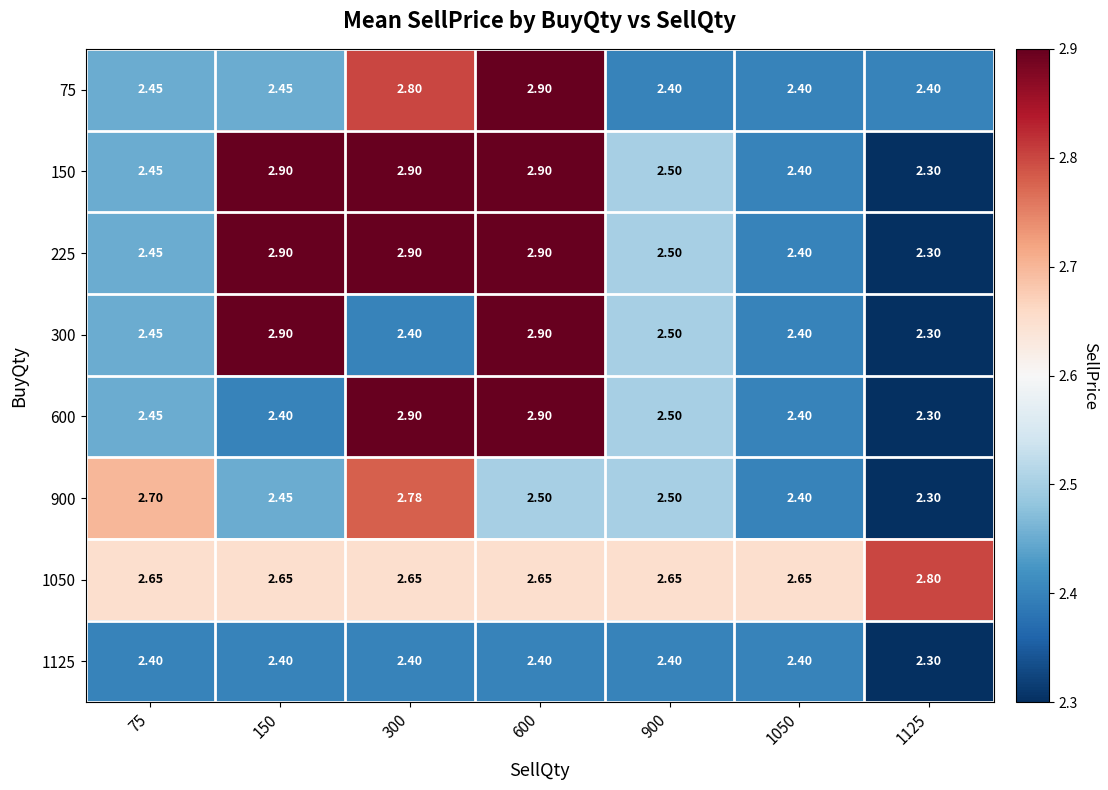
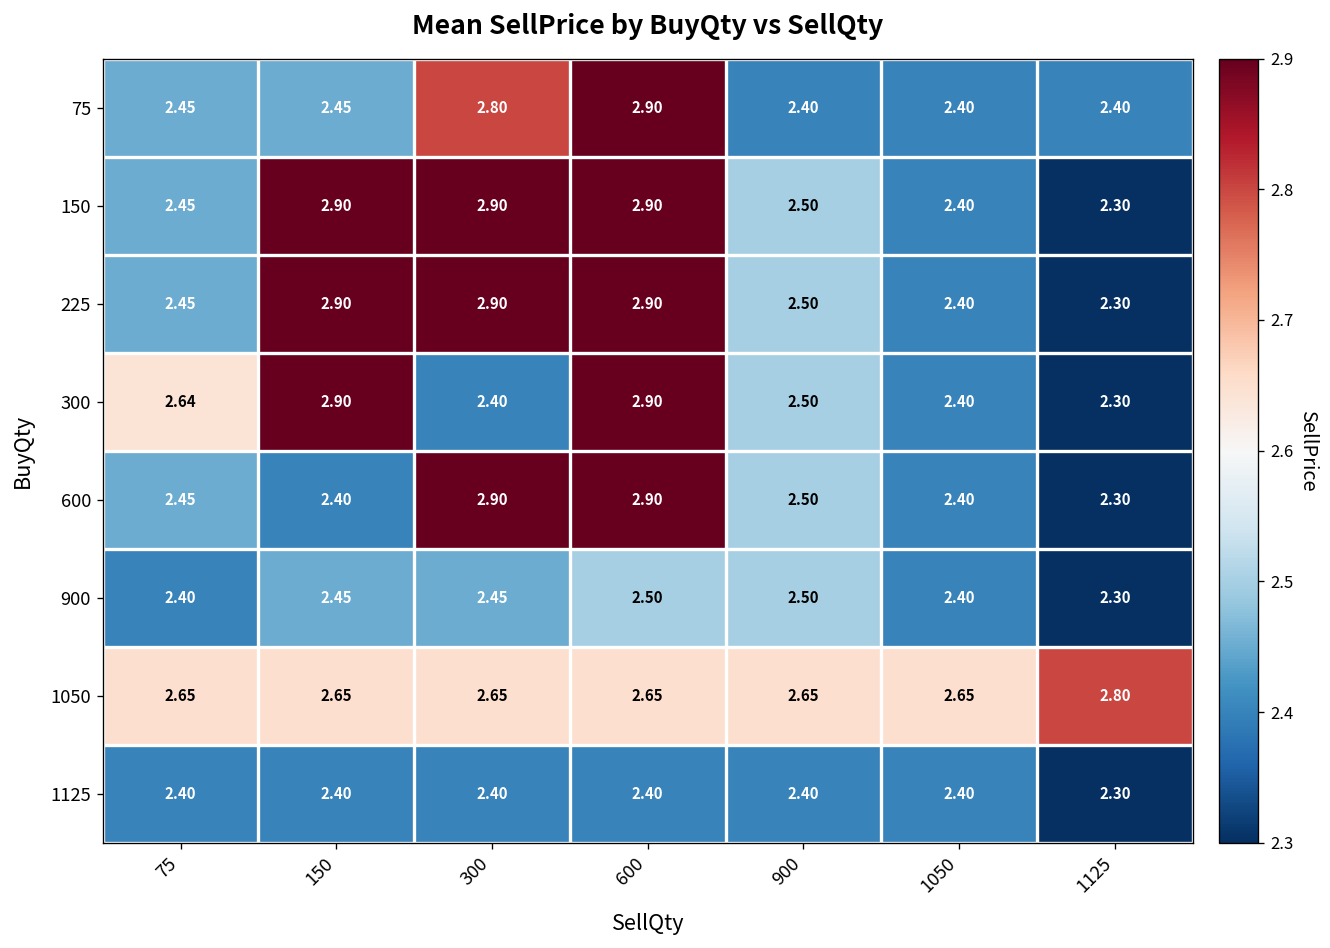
300, 75: 2.45 -> 2.64
900, 75: 2.70 -> 2.40
900, 300: 2.78 -> 2.45
